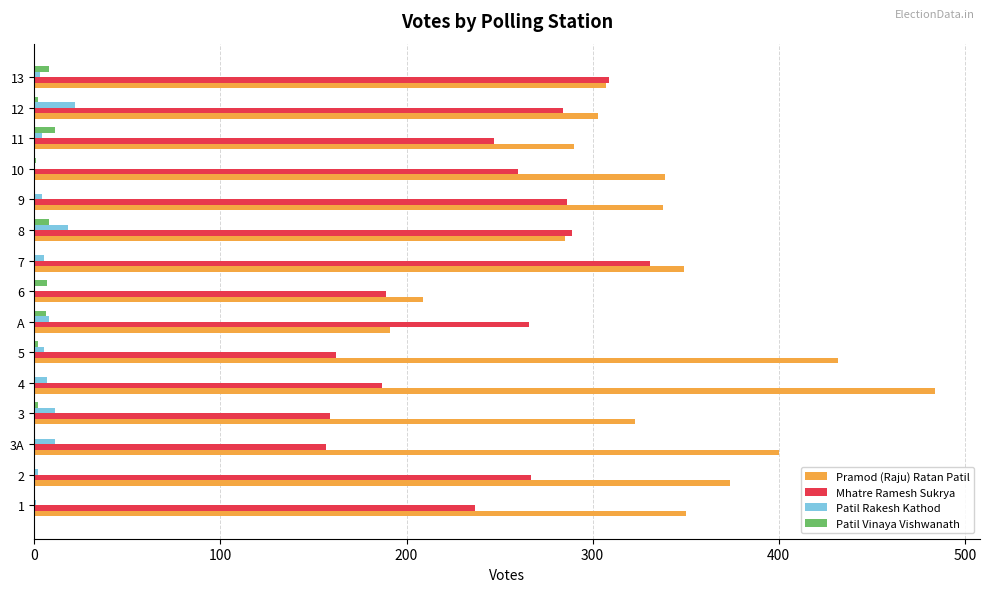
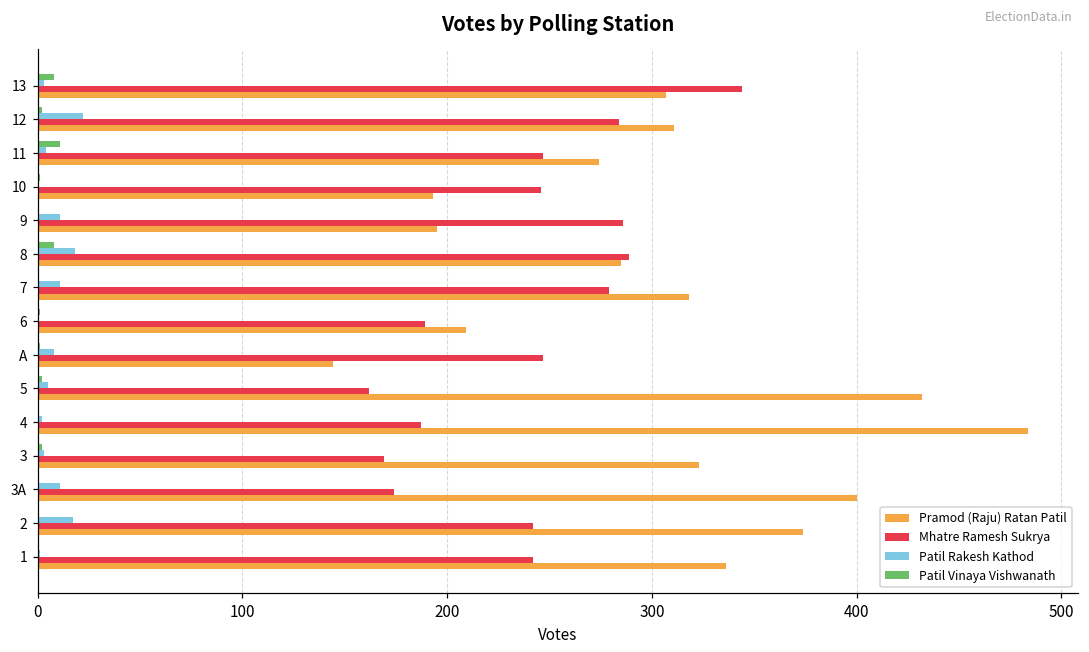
Mhatre Ramesh Sukrya, 13: 309 -> 344
Pramod (Raju) Ratan Patil, 12: 303 -> 311
Pramod (Raju) Ratan Patil, 11: 290 -> 274
Mhatre Ramesh Sukrya, 10: 260 -> 246
Pramod (Raju) Ratan Patil, 10: 339 -> 193
Patil Rakesh Kathod, 9: 4 -> 11
Pramod (Raju) Ratan Patil, 9: 338 -> 195
Patil Rakesh Kathod, 7: 5 -> 11
Mhatre Ramesh Sukrya, 7: 331 -> 279
Pramod (Raju) Ratan Patil, 7: 349 -> 318
Patil Vinaya Vishwanath, 6: 7 -> 1
Patil Vinaya Vishwanath, A: 6 -> 1
Mhatre Ramesh Sukrya, A: 266 -> 247
Pramod (Raju) Ratan Patil, A: 191 -> 144
Patil Rakesh Kathod, 4: 7 -> 2
Patil Rakesh Kathod, 3: 11 -> 3
Mhatre Ramesh Sukrya, 3: 159 -> 169
Mhatre Ramesh Sukrya, 3A: 157 -> 174
Patil Rakesh Kathod, 2: 2 -> 17
Mhatre Ramesh Sukrya, 2: 267 -> 242
Mhatre Ramesh Sukrya, 1: 237 -> 242
Pramod (Raju) Ratan Patil, 1: 350 -> 336
